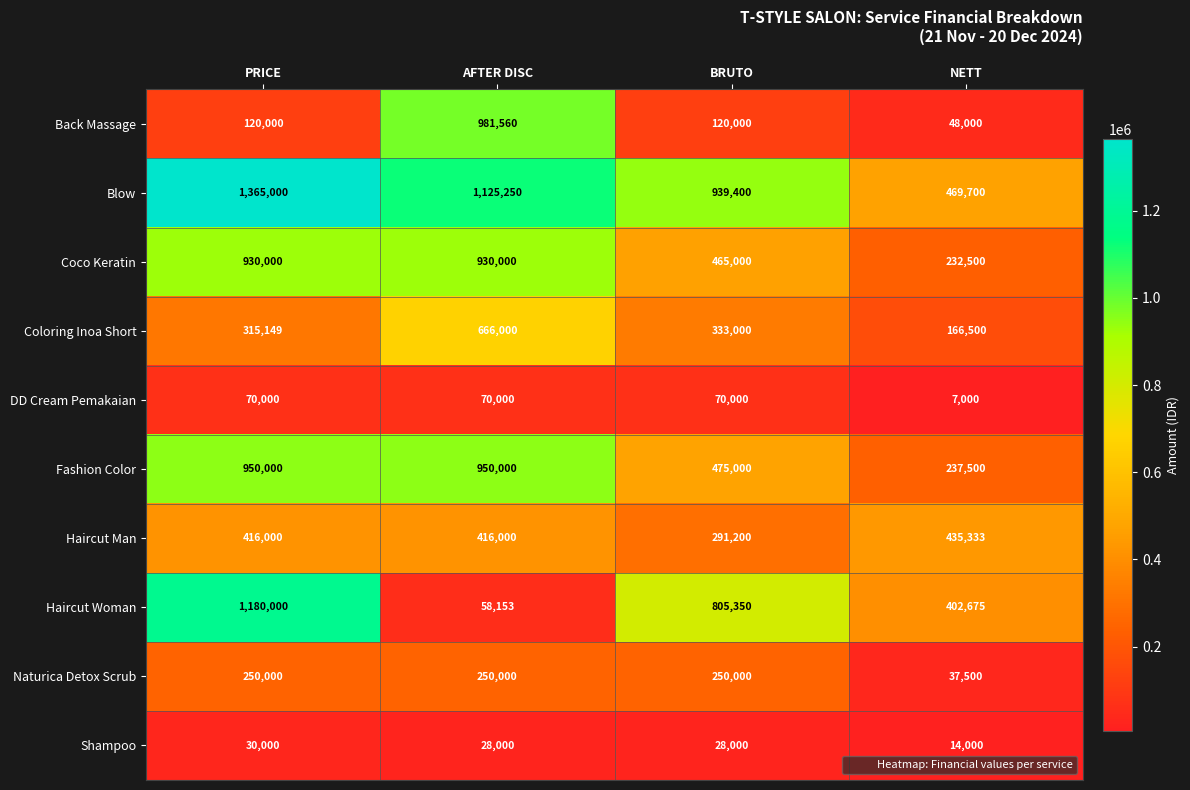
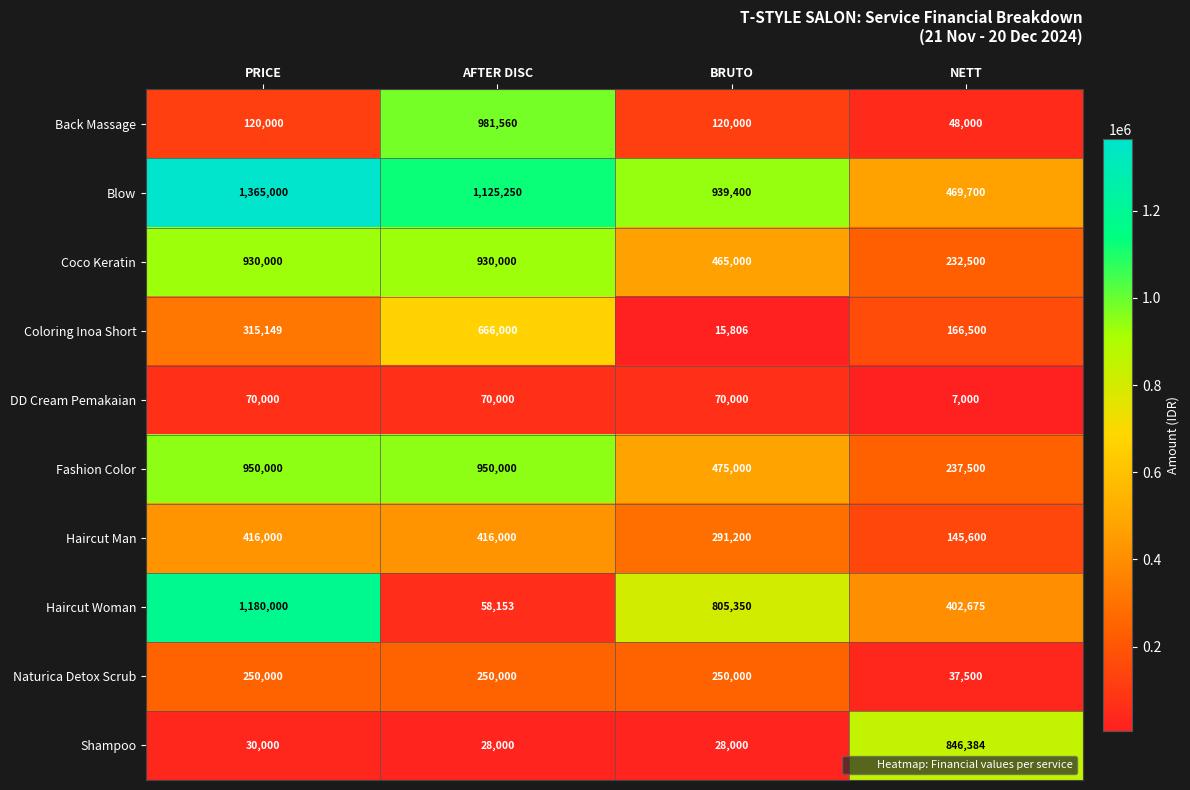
Coloring Inoa Short, BRUTO: 333,000 -> 15,806
Haircut Man, NETT: 435,333 -> 145,600
Shampoo, NETT: 14,000 -> 846,384
